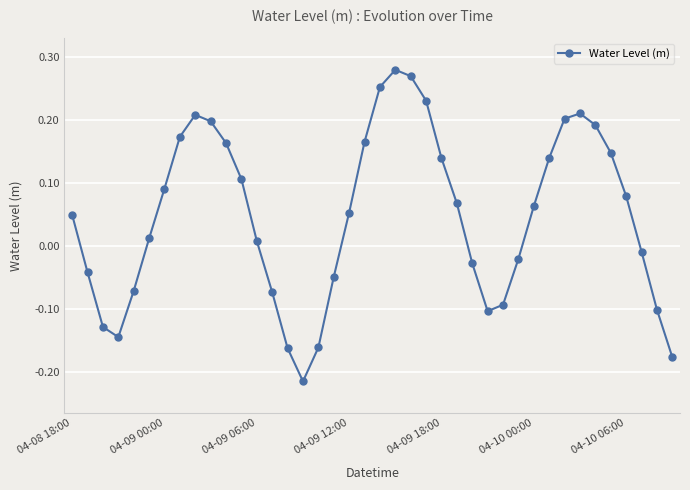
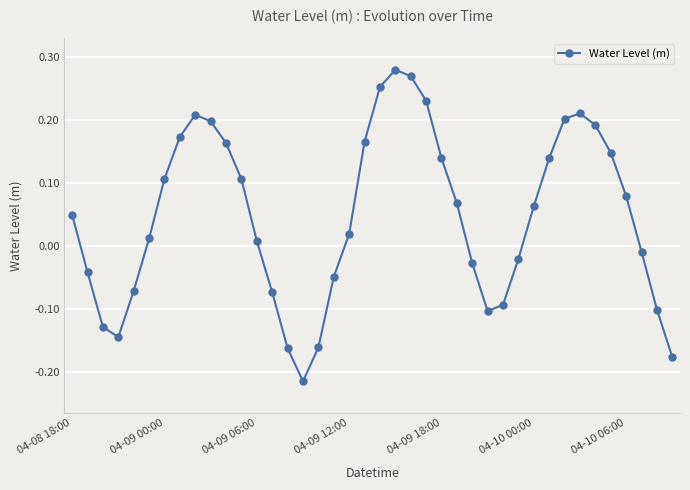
04-09 00:00: 0.09 -> 0.11
04-09 12:00: 0.05 -> 0.02
